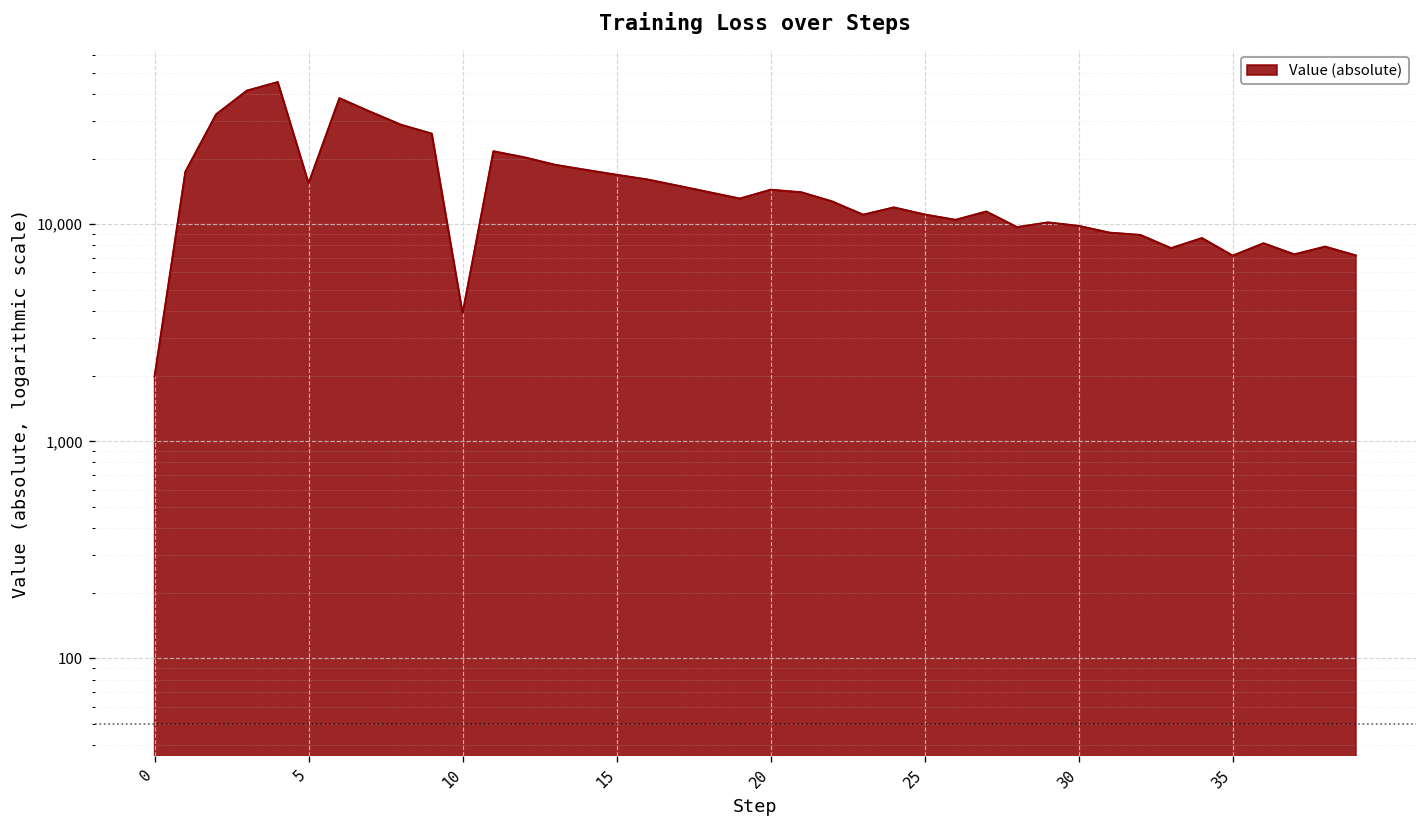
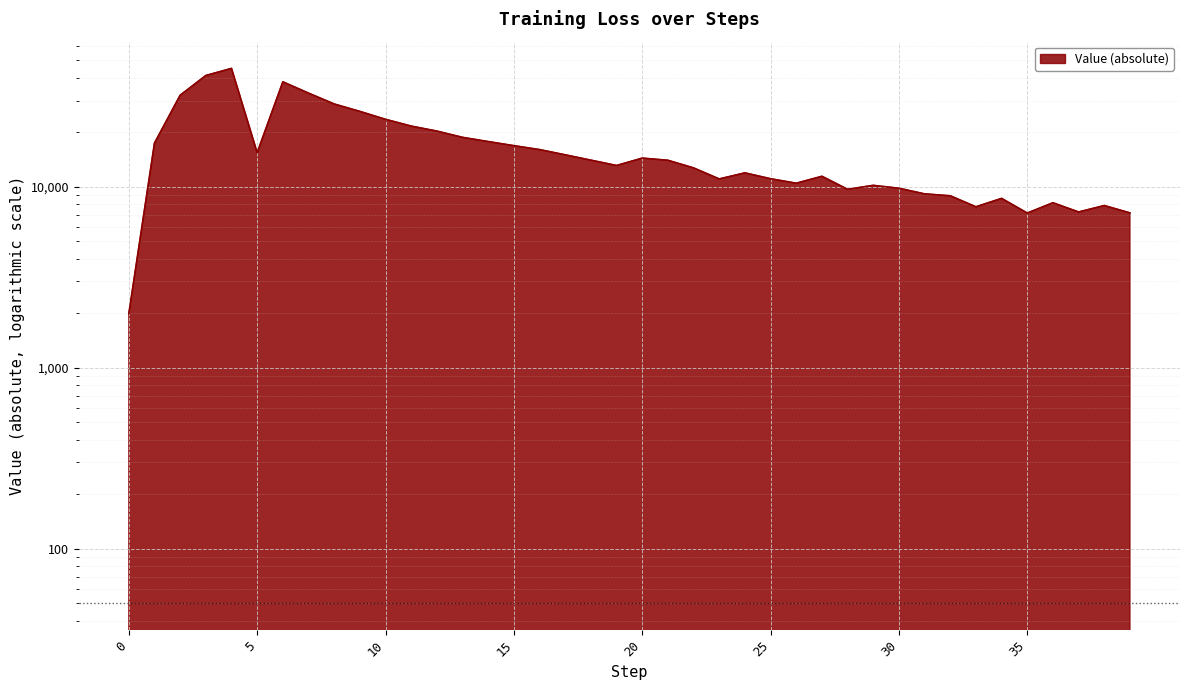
10: 3,900 -> 24,000
